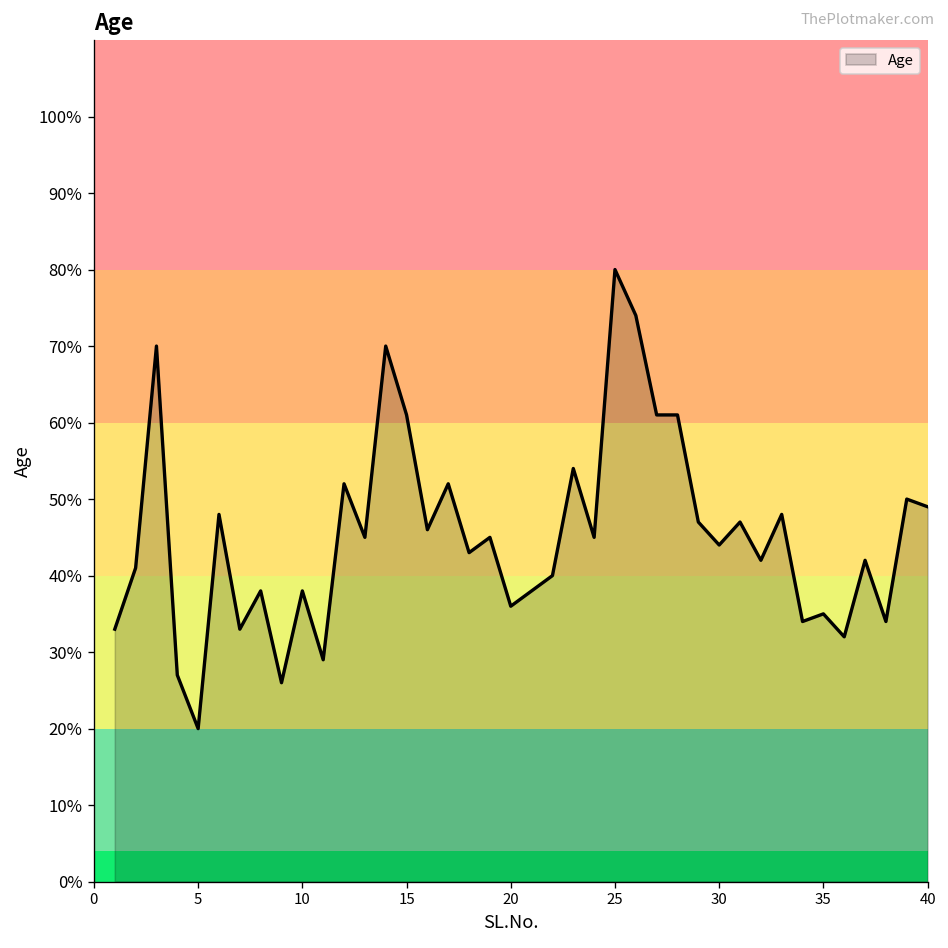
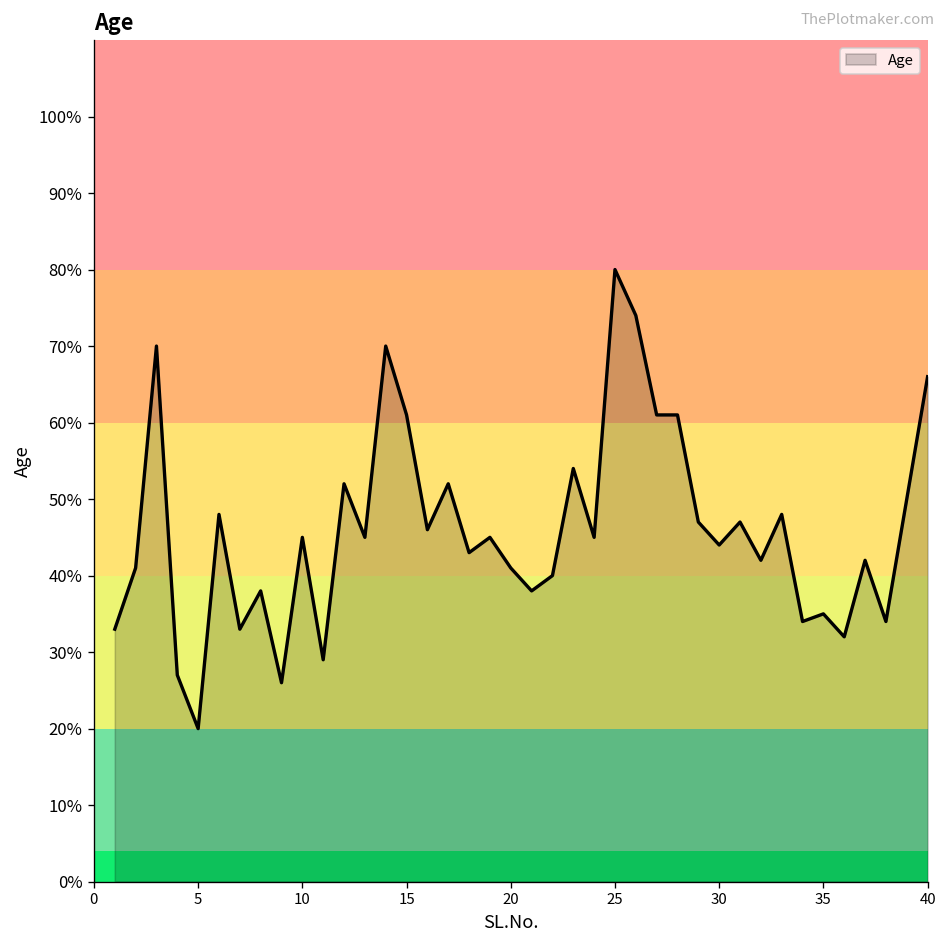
10: 38% -> 45%
20: 36% -> 41%
40: 49% -> 66%
